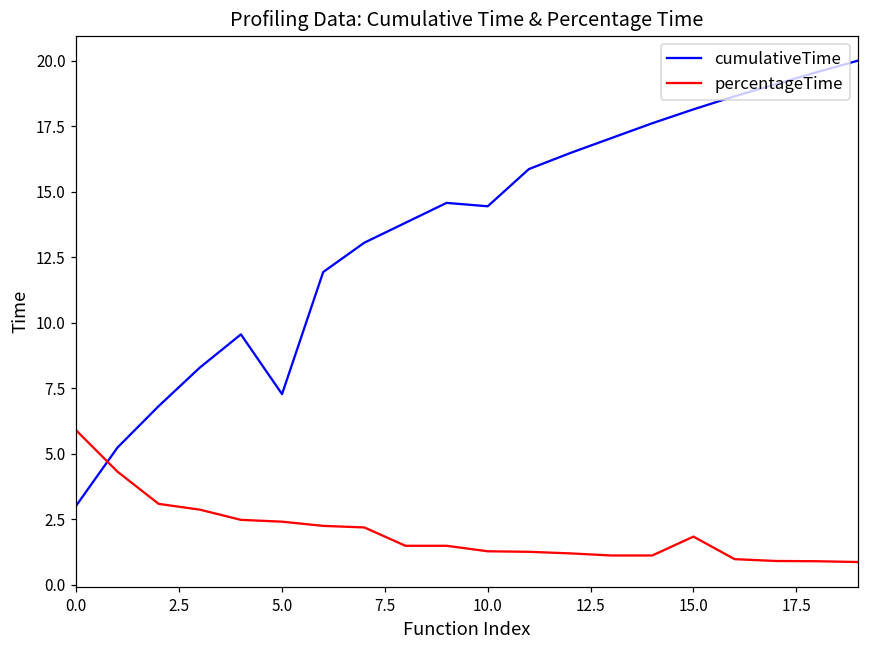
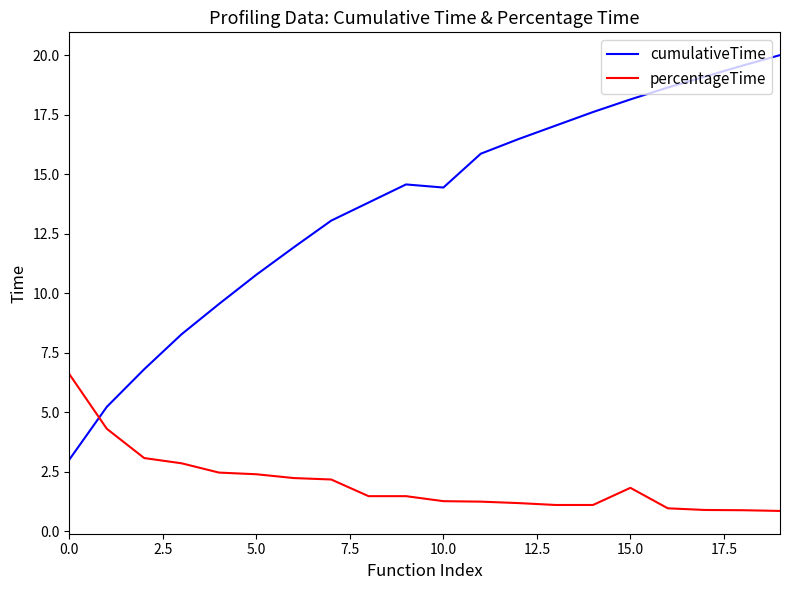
percentageTime, 0.0: 5.9 -> 6.6
cumulativeTime, 5.0: 7.3 -> 10.8
